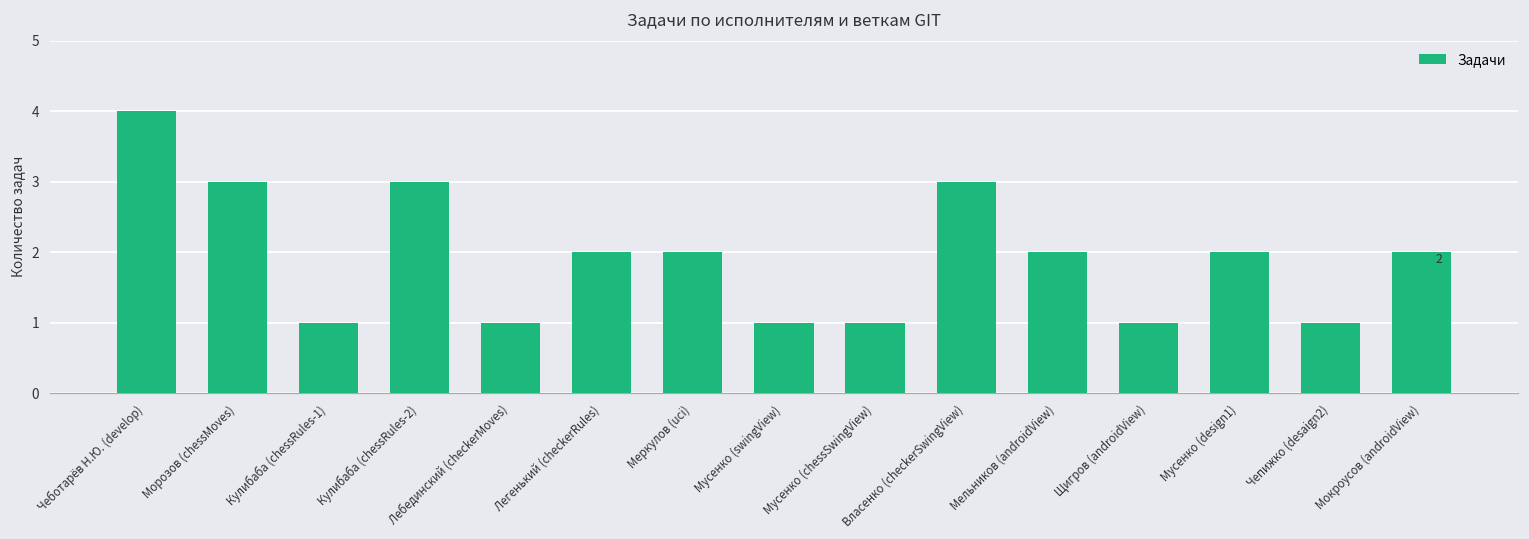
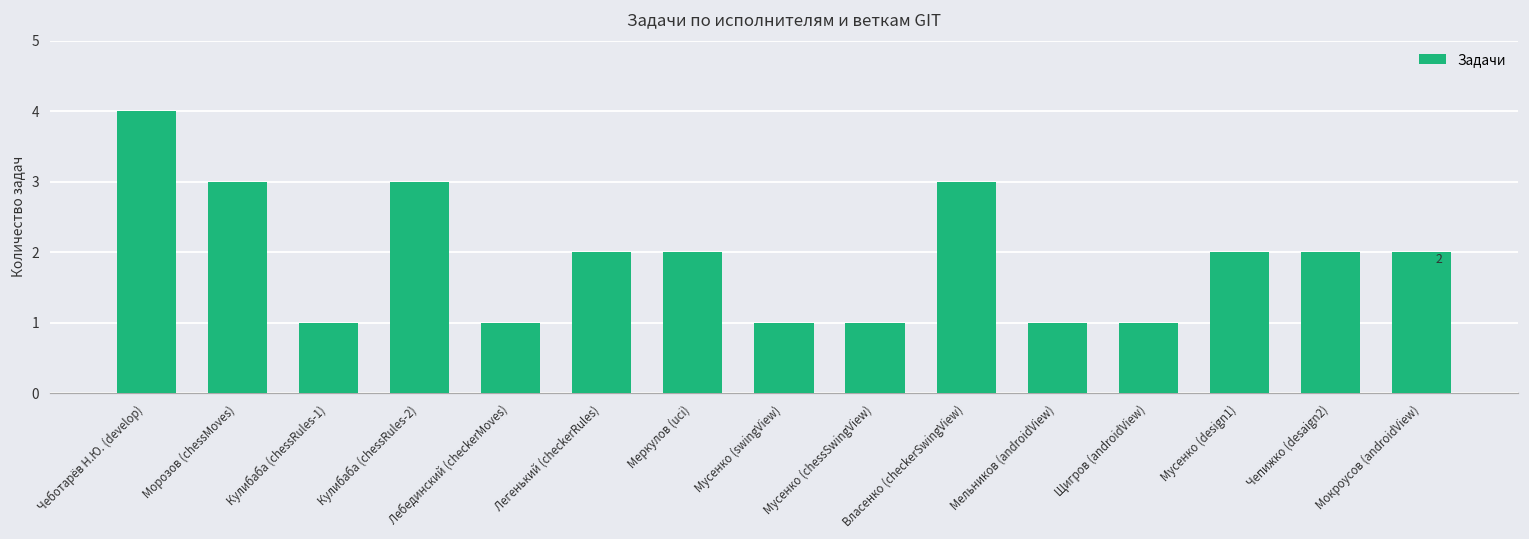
Мельников (androidView): 2 -> 1
Чепижко (desaign2): 1 -> 2
